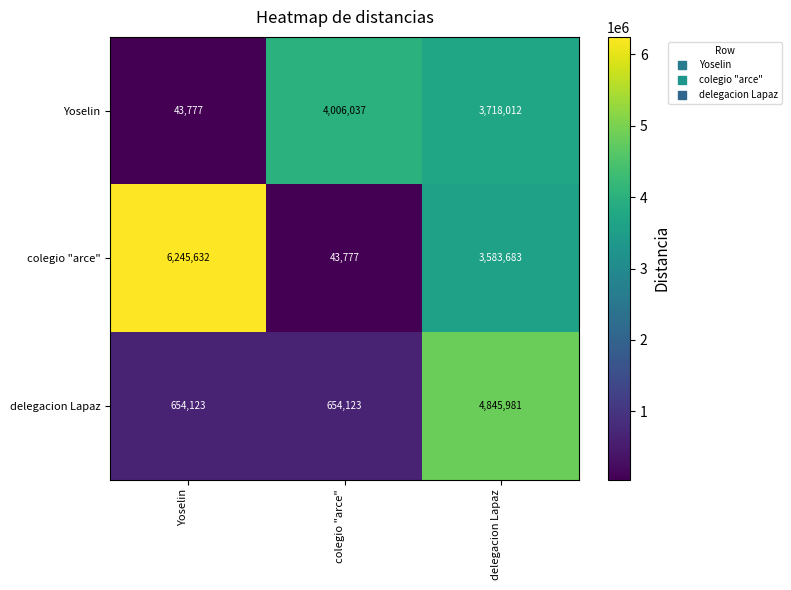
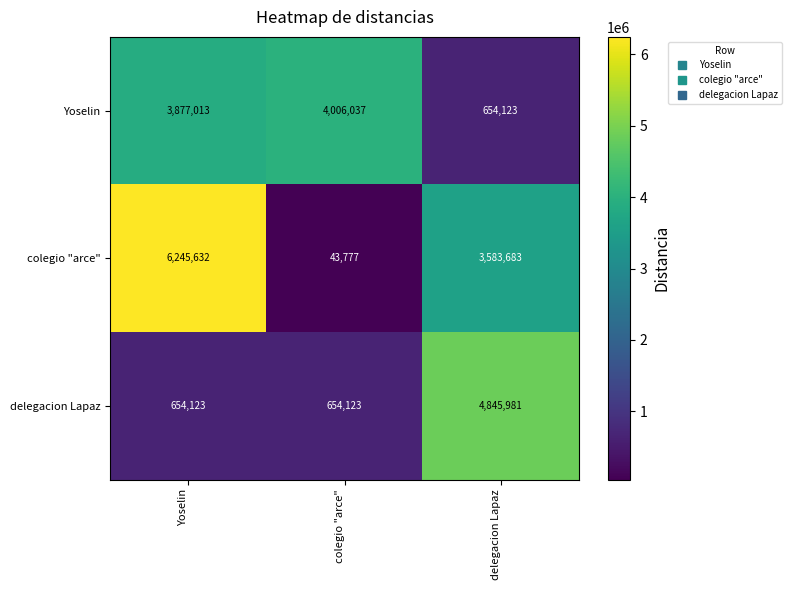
Yoselin, Yoselin: 43,777 -> 3,877,013
Yoselin, delegacion Lapaz: 3,718,012 -> 654,123
